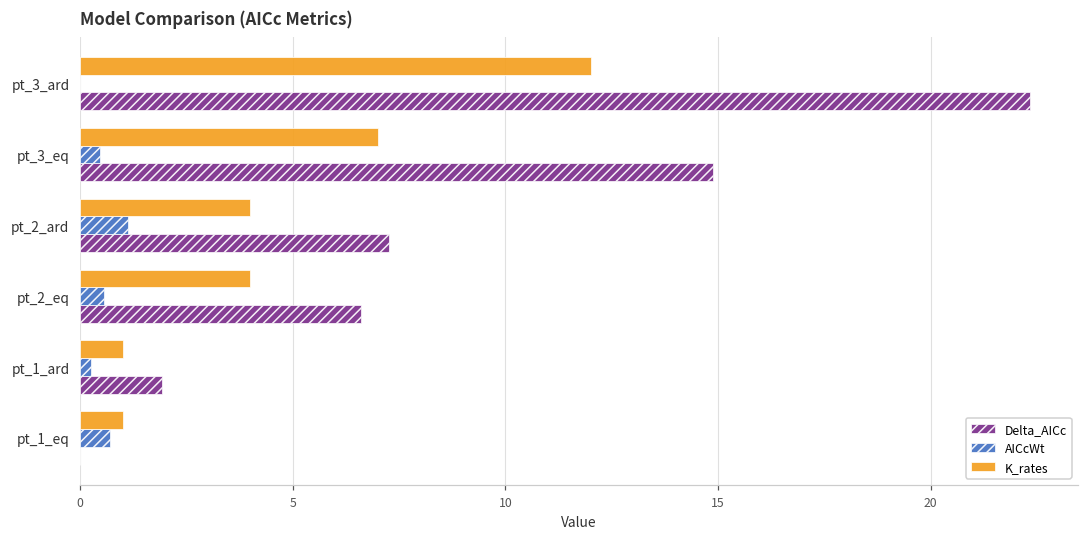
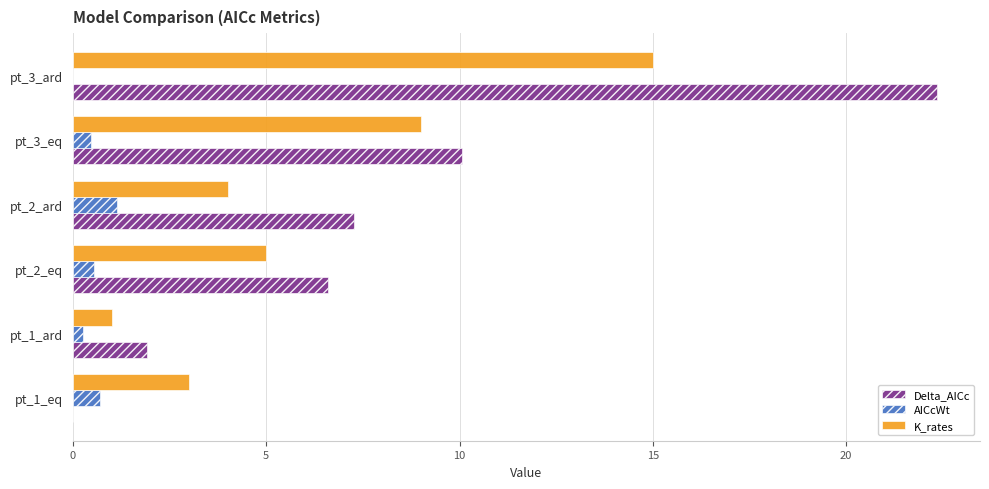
K_rates, pt_3_ard: 12 -> 15
K_rates, pt_3_eq: 7 -> 9
Delta_AICc, pt_3_eq: 14.9 -> 10.1
K_rates, pt_2_eq: 4 -> 5
K_rates, pt_1_eq: 1 -> 3
